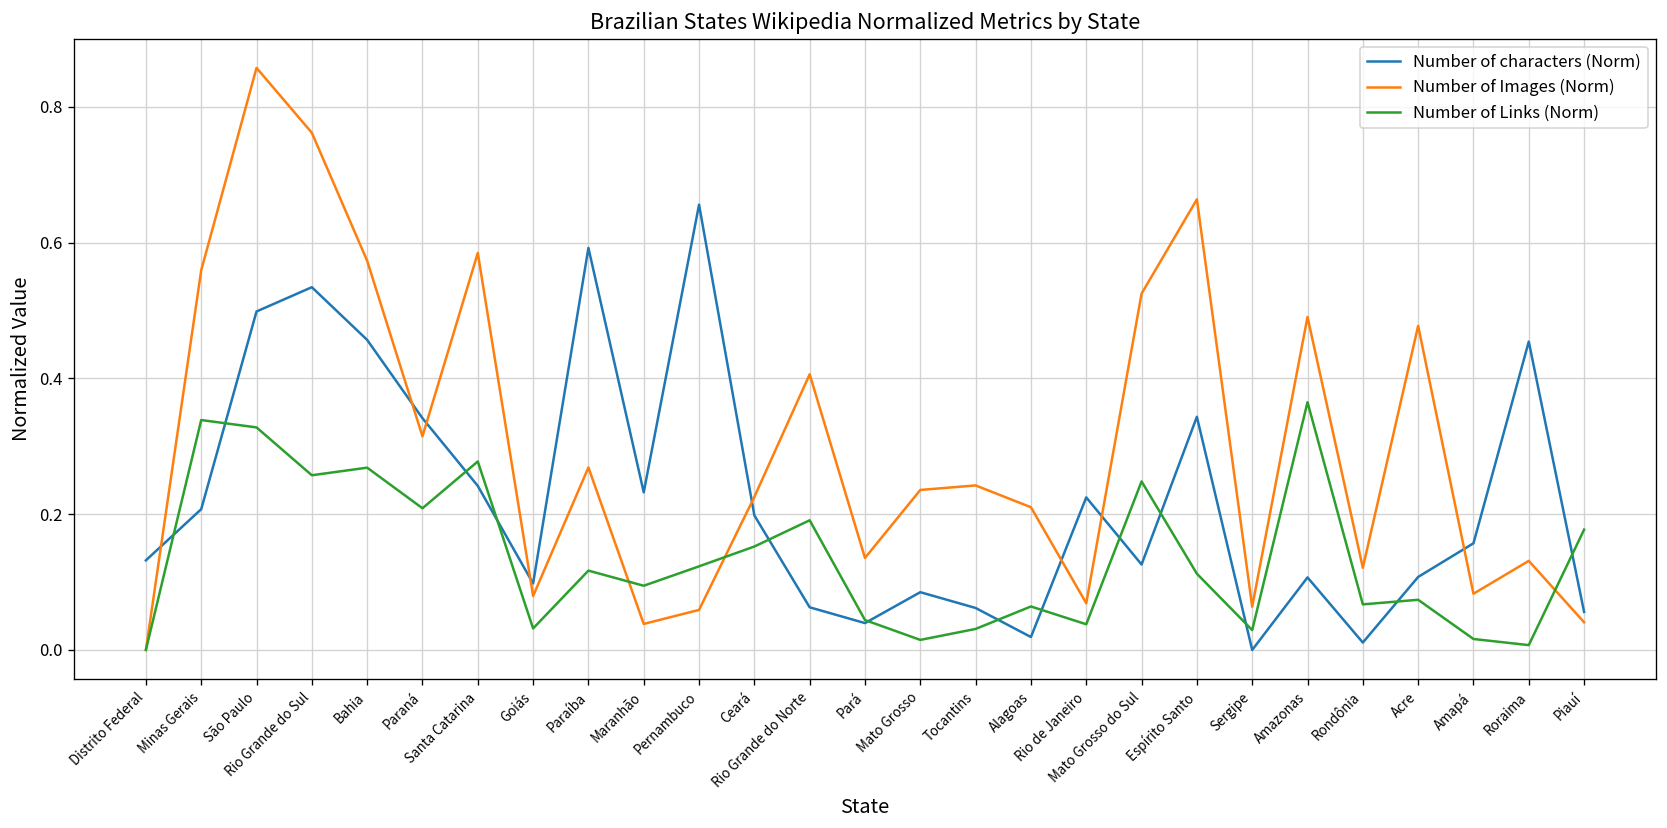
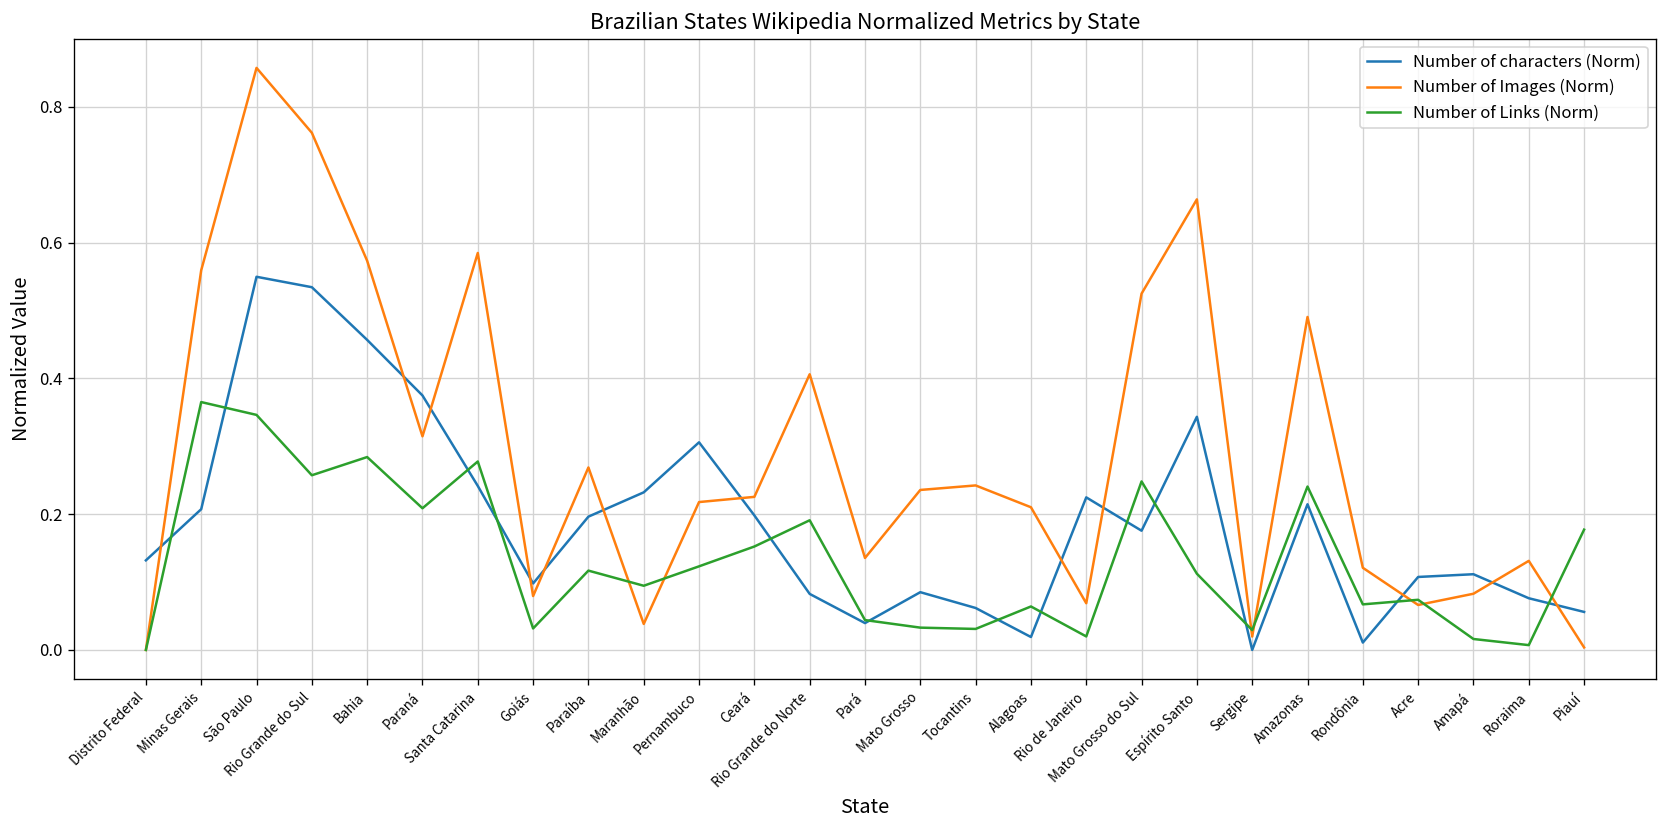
Number of Links (Norm), Minas Gerais: 0.34 -> 0.37
Number of characters (Norm), São Paulo: 0.50 -> 0.55
Number of Links (Norm), São Paulo: 0.33 -> 0.35
Number of Links (Norm), Bahia: 0.27 -> 0.28
Number of characters (Norm), Paraná: 0.34 -> 0.37
Number of characters (Norm), Paraíba: 0.59 -> 0.20
Number of characters (Norm), Pernambuco: 0.66 -> 0.31
Number of Images (Norm), Pernambuco: 0.06 -> 0.22
Number of characters (Norm), Rio Grande do Norte: 0.06 -> 0.08
Number of Links (Norm), Mato Grosso: 0.01 -> 0.03
Number of Links (Norm), Rio de Janeiro: 0.04 -> 0.02
Number of characters (Norm), Mato Grosso do Sul: 0.13 -> 0.18
Number of Images (Norm), Sergipe: 0.06 -> 0.02
Number of characters (Norm), Amazonas: 0.11 -> 0.21
Number of Links (Norm), Amazonas: 0.36 -> 0.24
Number of Images (Norm), Acre: 0.48 -> 0.07
Number of characters (Norm), Amapá: 0.16 -> 0.11
Number of characters (Norm), Roraima: 0.45 -> 0.08
Number of Images (Norm), Piauí: 0.04 -> 0.00
